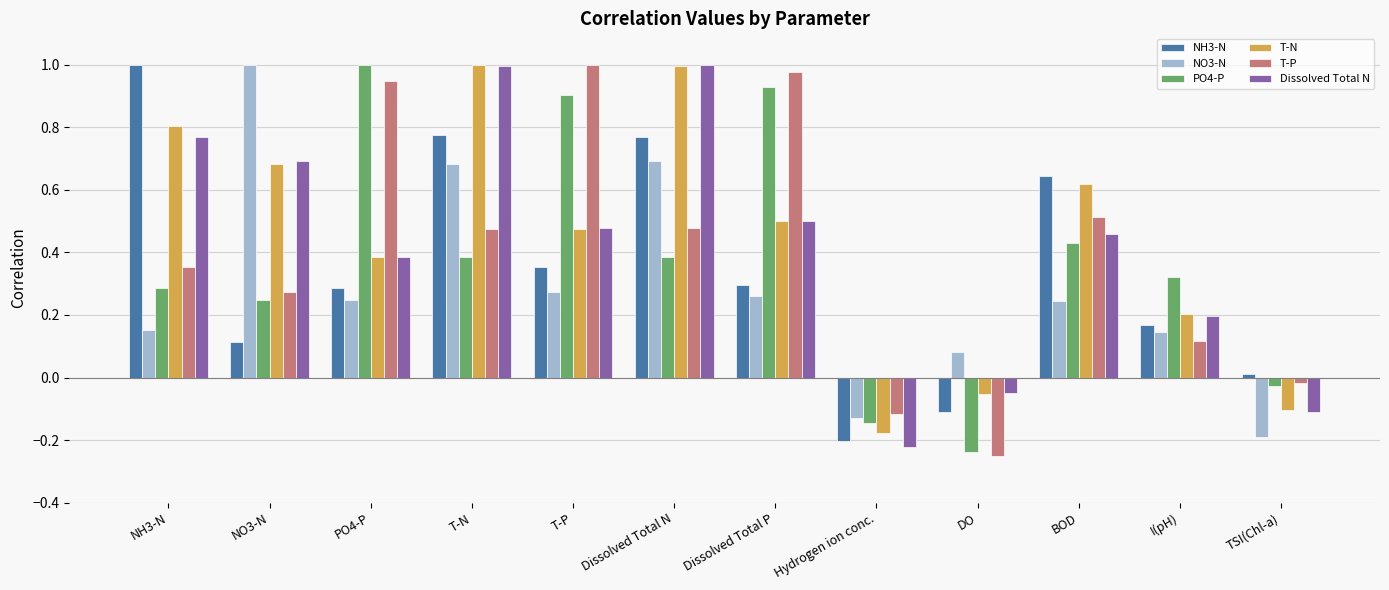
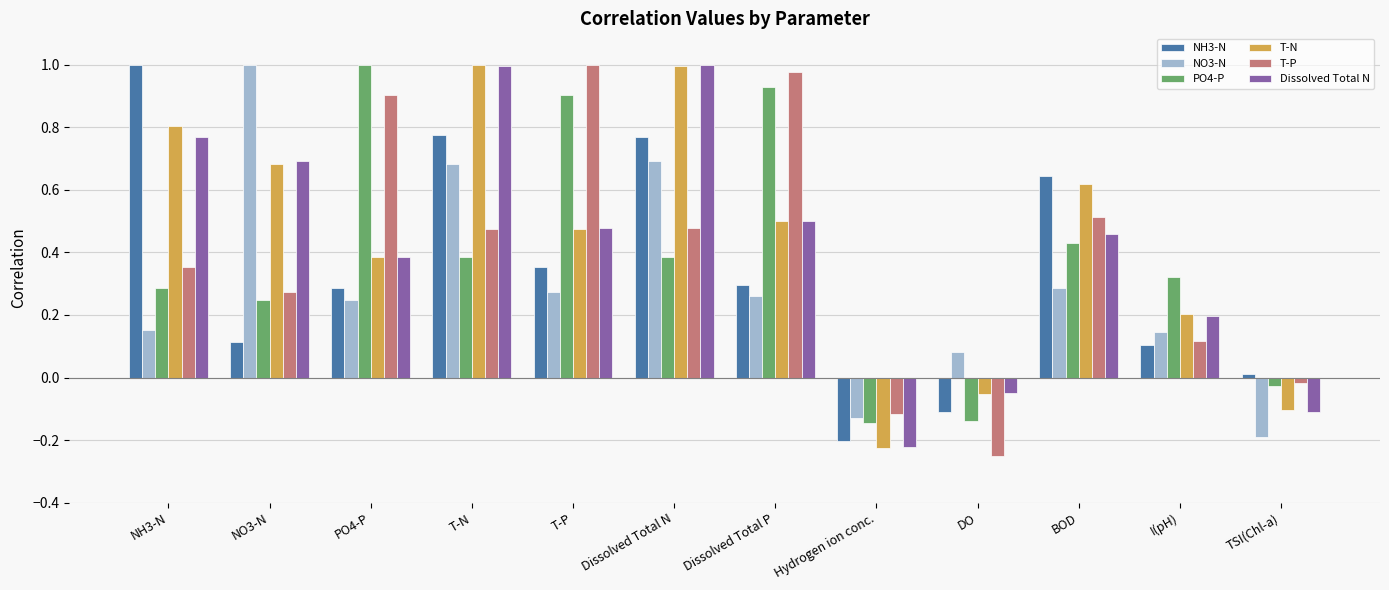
T-P, PO4-P: 0.95 -> 0.90
T-N, Hydrogen ion conc.: -0.18 -> -0.23
PO4-P, DO: -0.24 -> -0.14
NO3-N, BOD: 0.25 -> 0.29
NH3-N, I(pH): 0.17 -> 0.10
